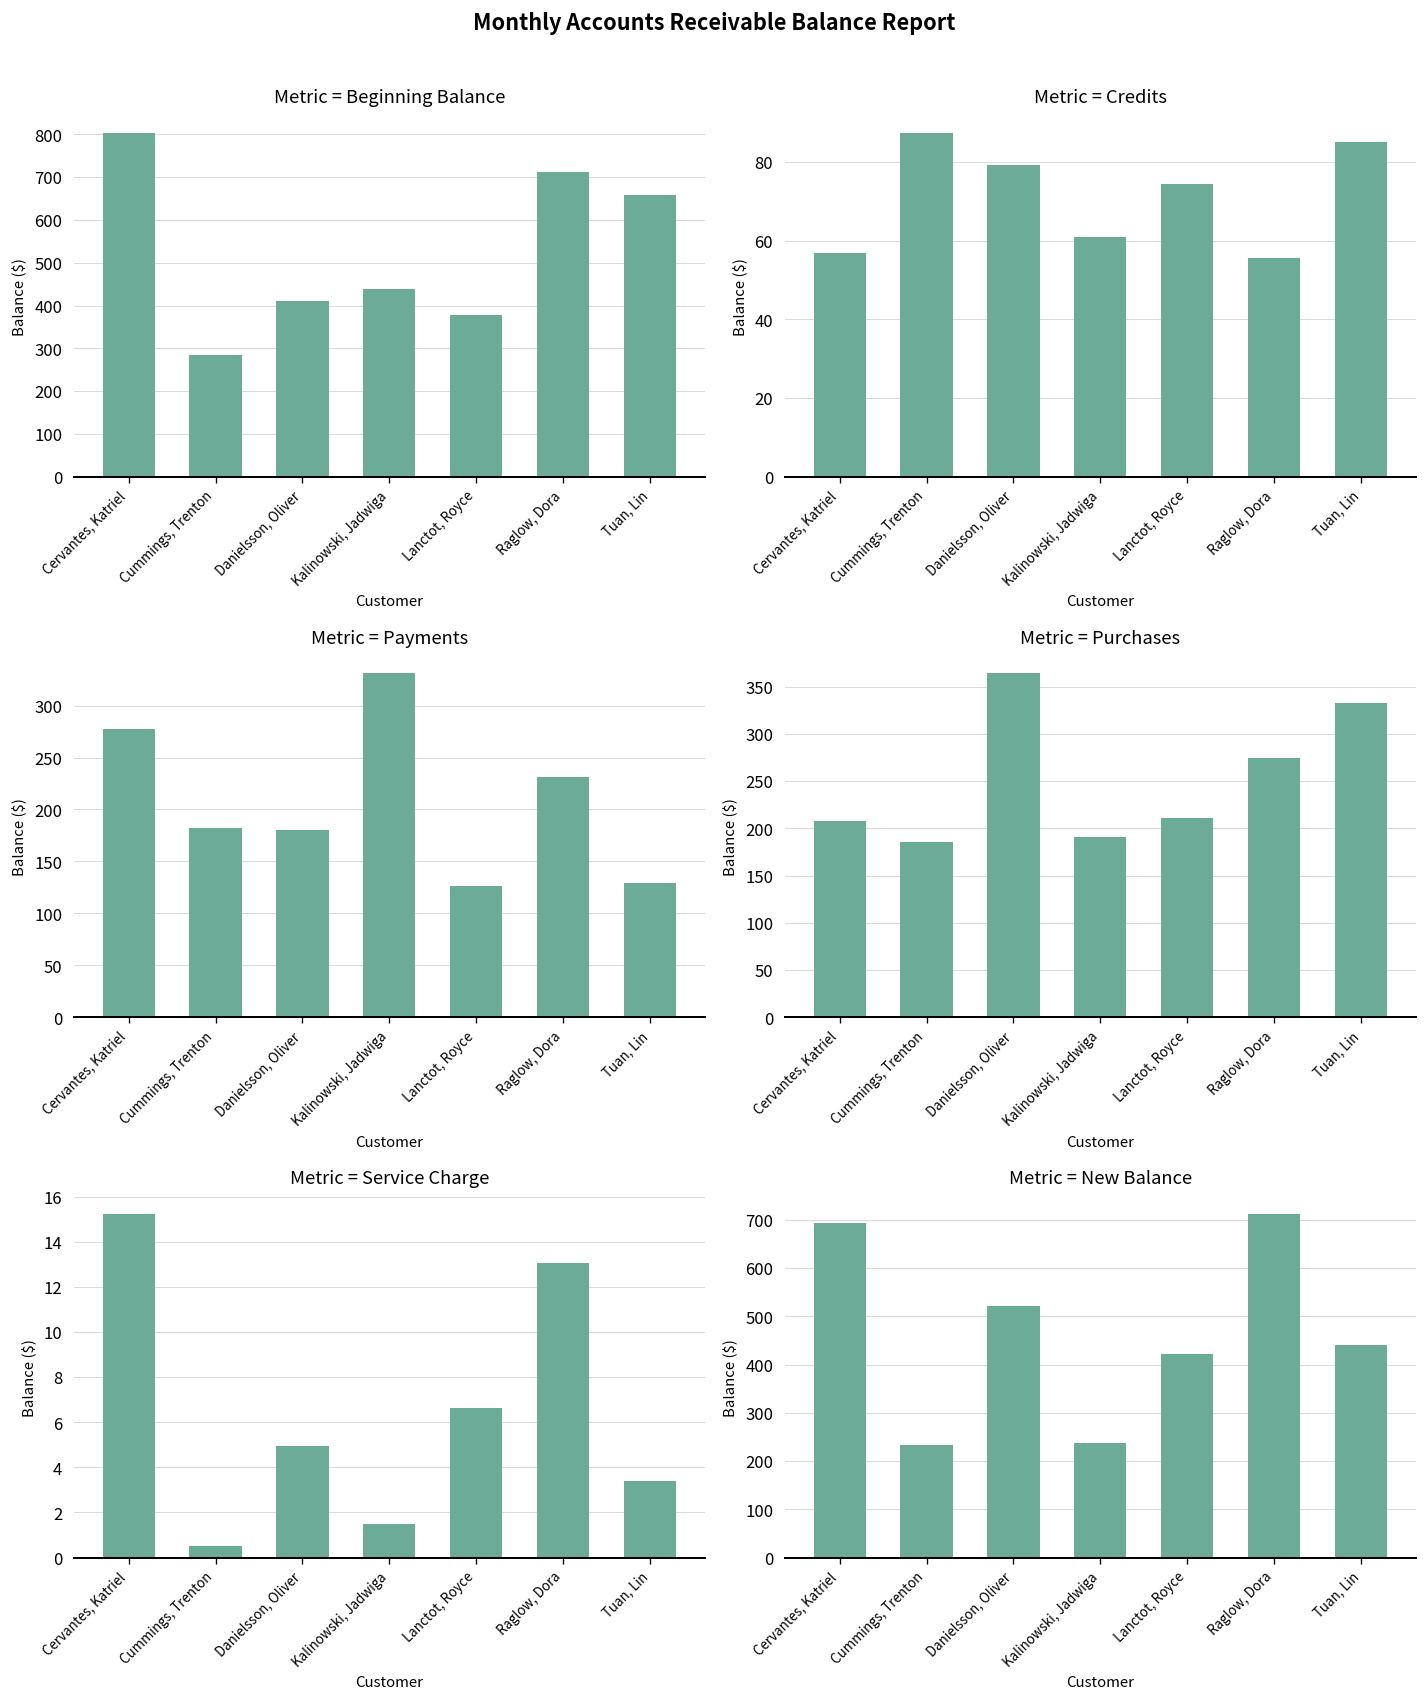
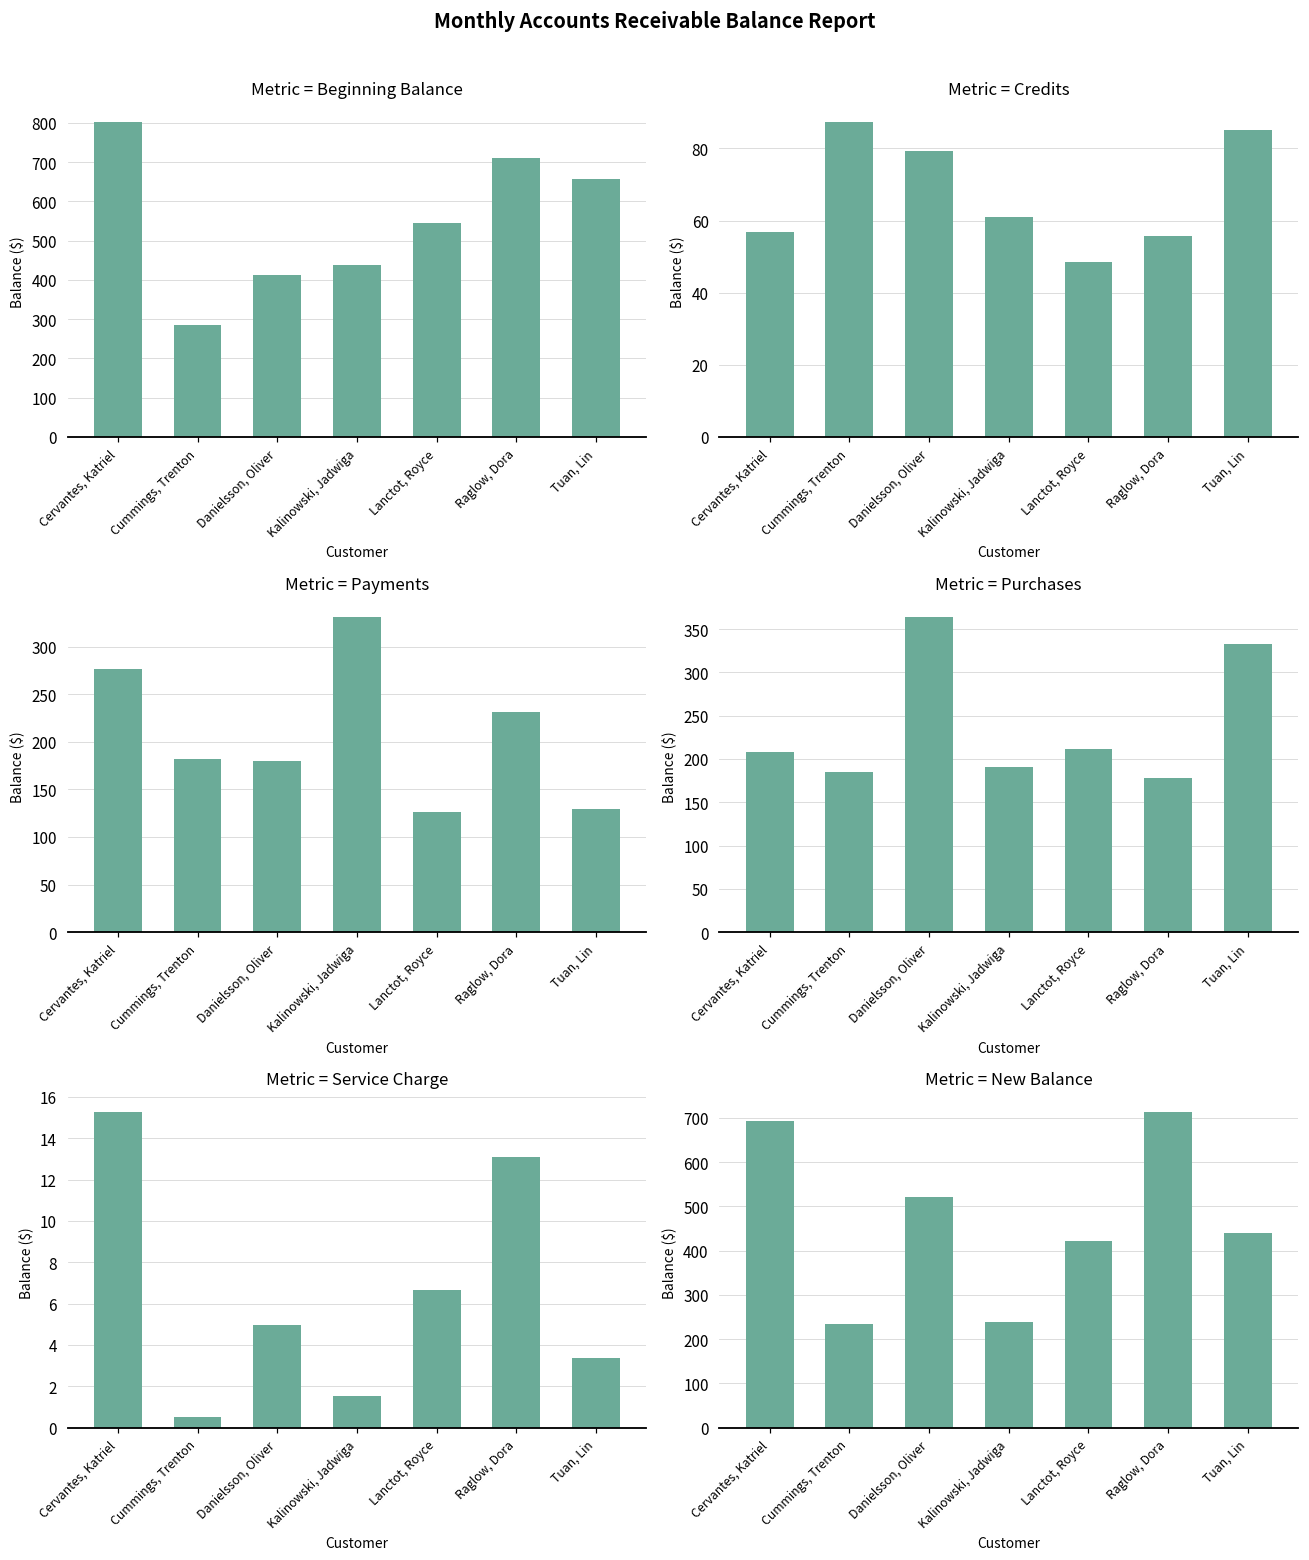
Metric = Beginning Balance, Lanctot, Royce: 380 -> 550
Metric = Credits, Lanctot, Royce: 74 -> 49
Metric = Purchases, Raglow, Dora: 270 -> 180
